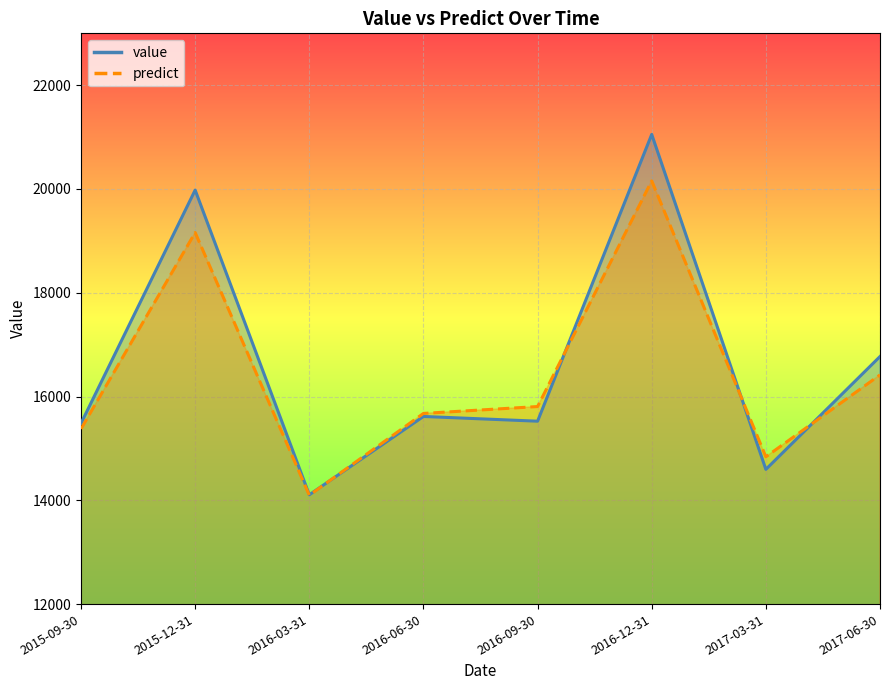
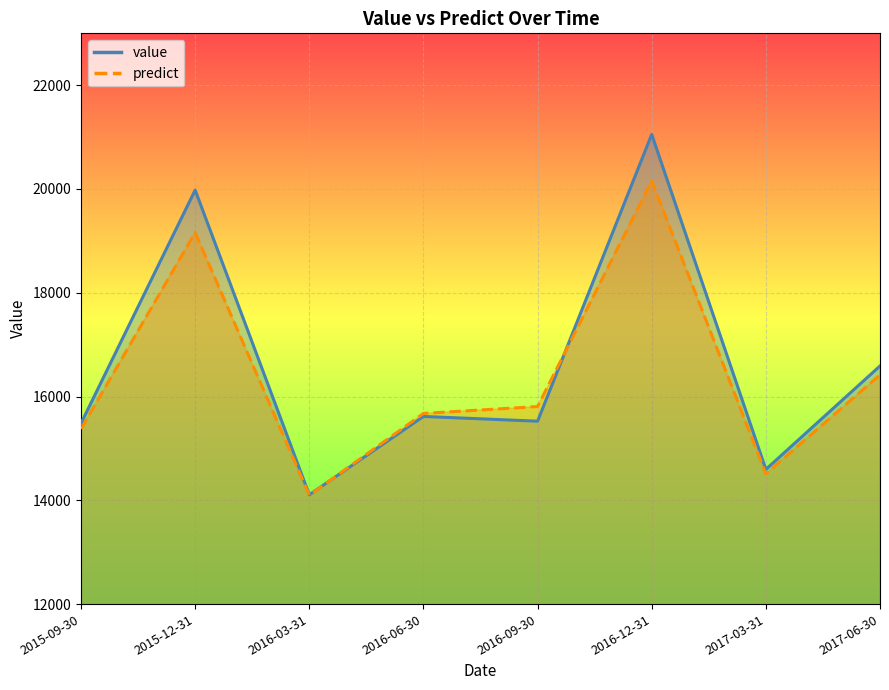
predict, 2017-03-31: 14800 -> 14500
value, 2017-06-30: 16800 -> 16600
